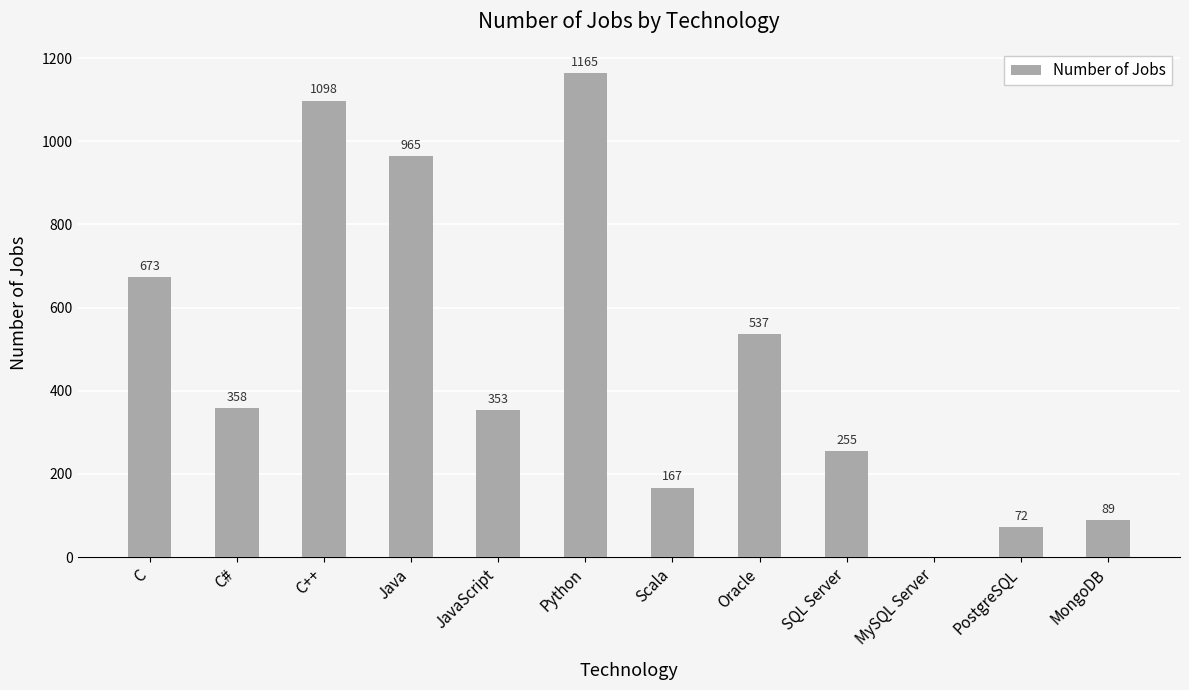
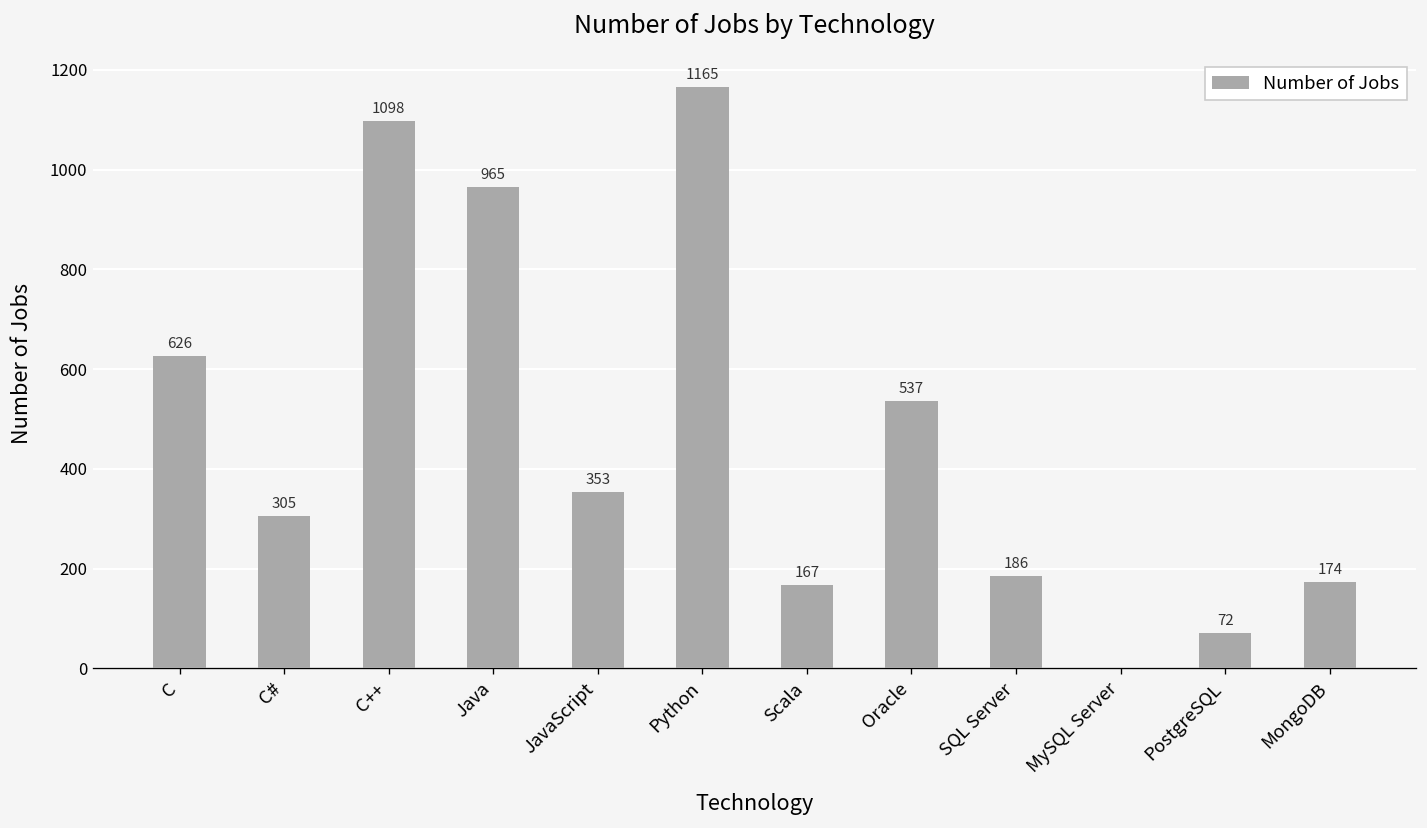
C: 673 -> 626
C#: 358 -> 305
SQL Server: 255 -> 186
MongoDB: 89 -> 174
